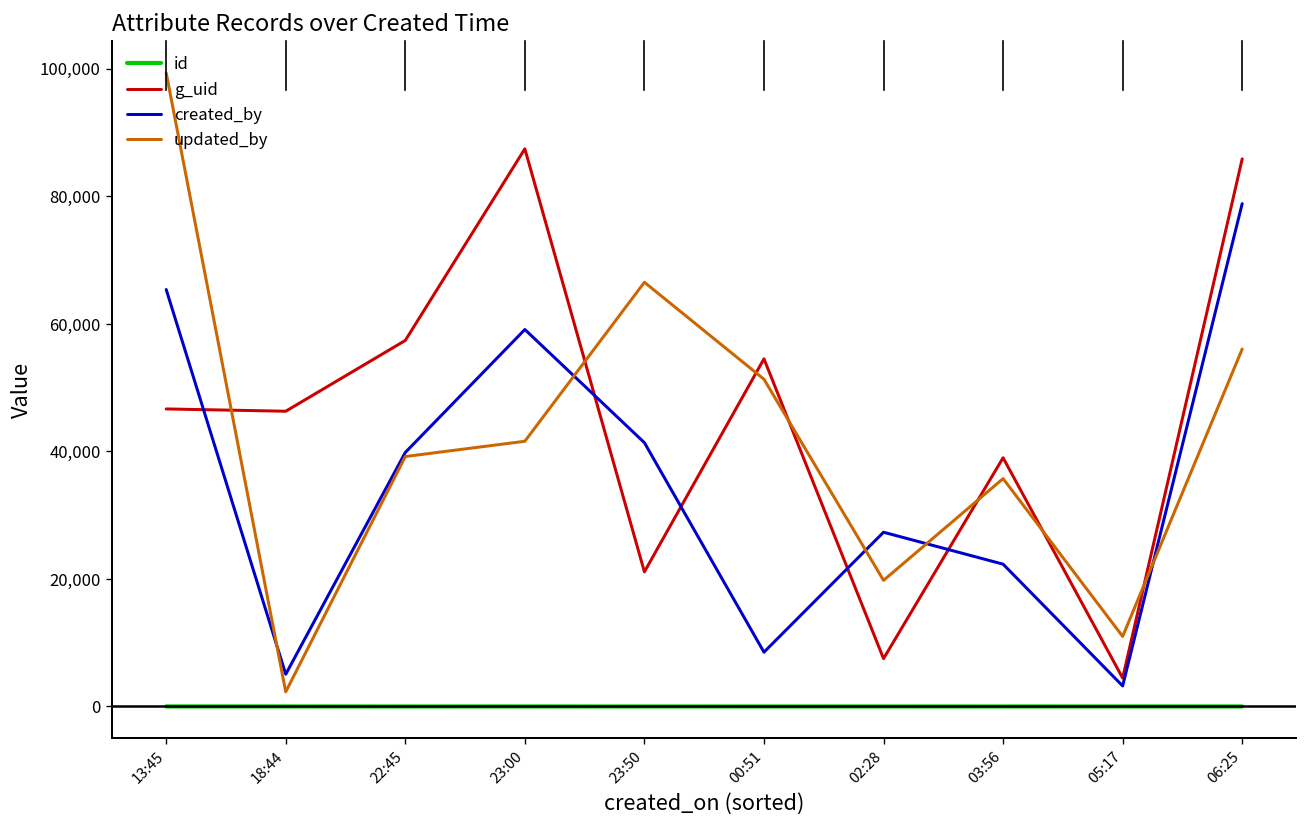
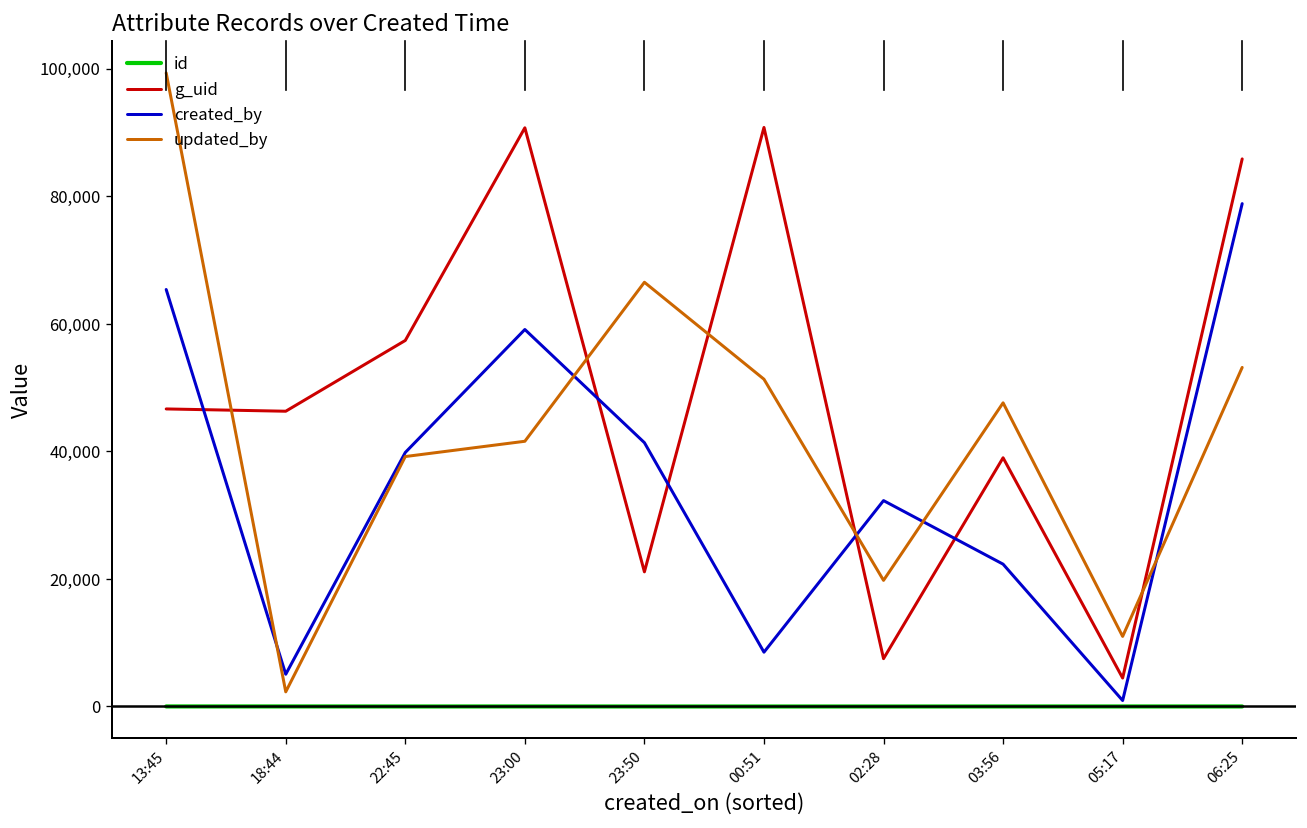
g_uid, 23:00: 87,000 -> 91,000
g_uid, 00:51: 55,000 -> 91,000
created_by, 02:28: 27,000 -> 32,000
updated_by, 03:56: 36,000 -> 48,000
created_by, 05:17: 3,000 -> 1,000
updated_by, 06:25: 56,000 -> 53,000
